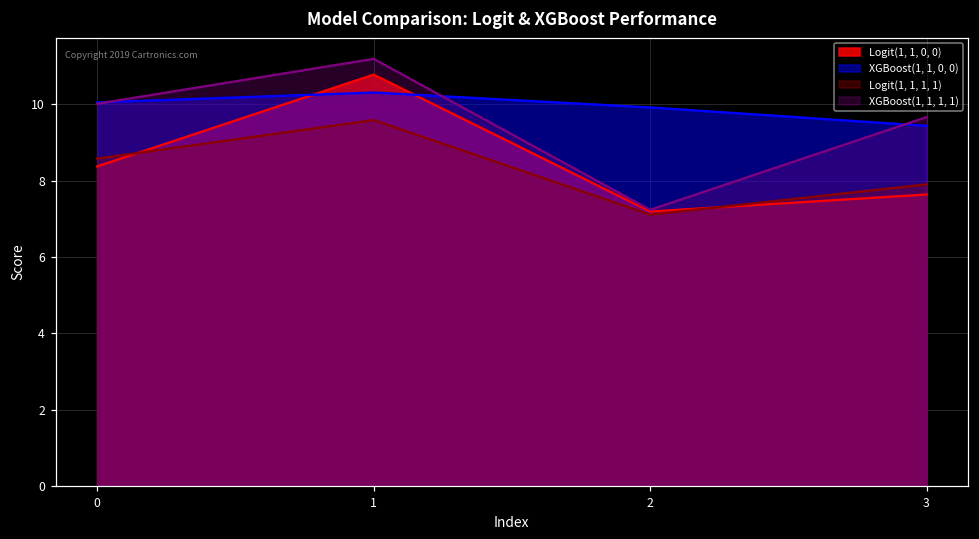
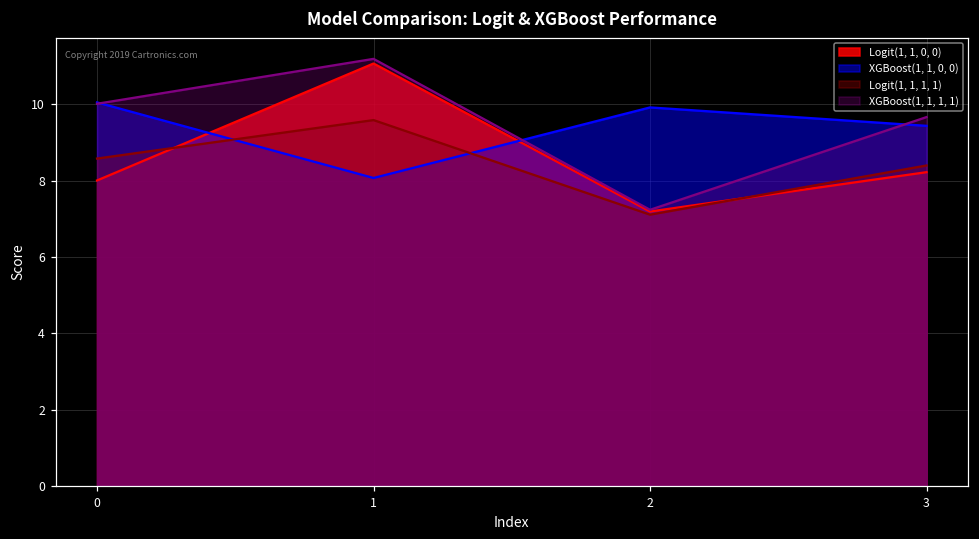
Logit(1, 1, 0, 0), 0: 8.4 -> 8.0
Logit(1, 1, 0, 0), 1: 10.8 -> 11.1
XGBoost(1, 1, 0, 0), 1: 10.3 -> 8.1
Logit(1, 1, 0, 0), 3: 7.6 -> 8.2
Logit(1, 1, 1, 1), 3: 7.9 -> 8.4
